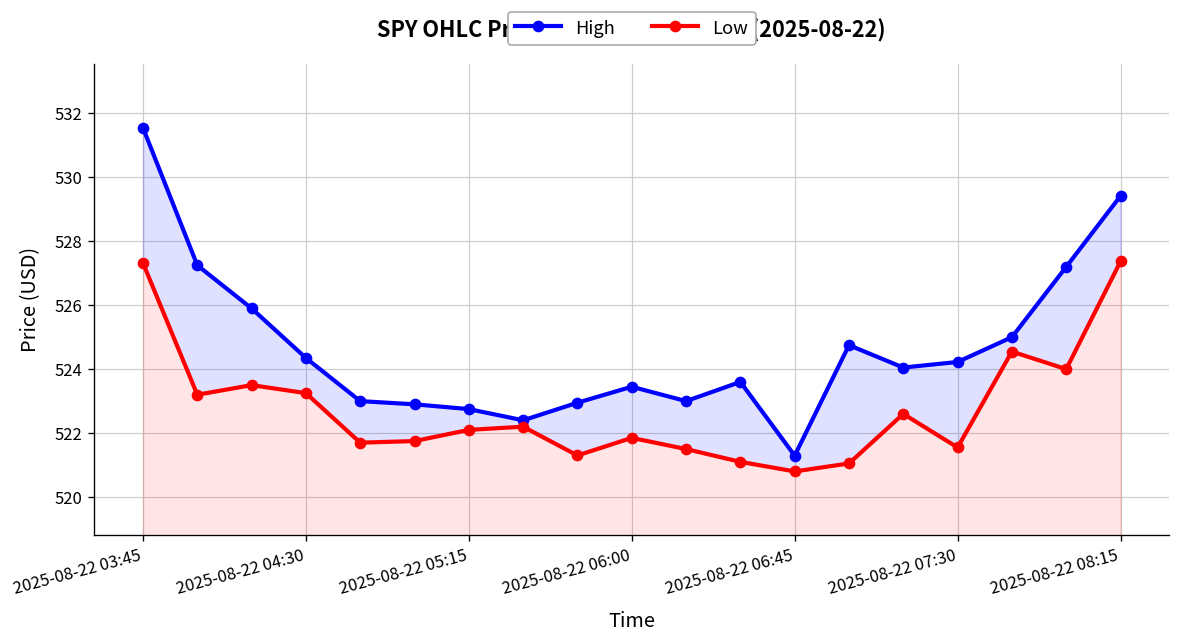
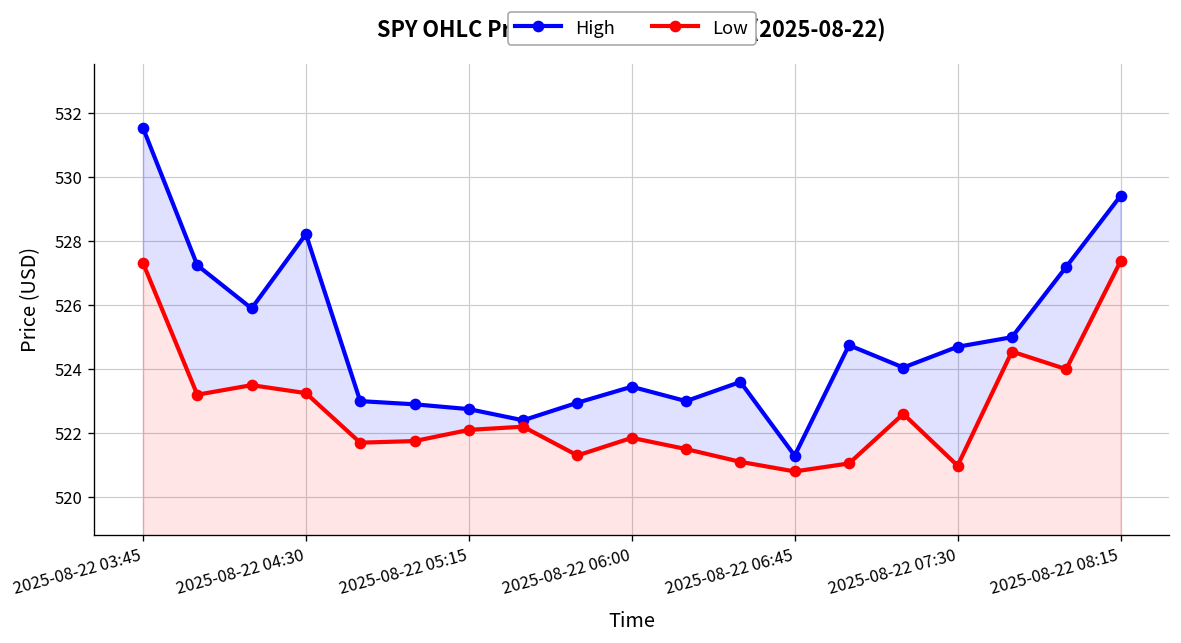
High, 2025-08-22 04:30: 524.3 -> 528.2
High, 2025-08-22 07:30: 524.2 -> 524.7
Low, 2025-08-22 07:30: 521.5 -> 521.0
